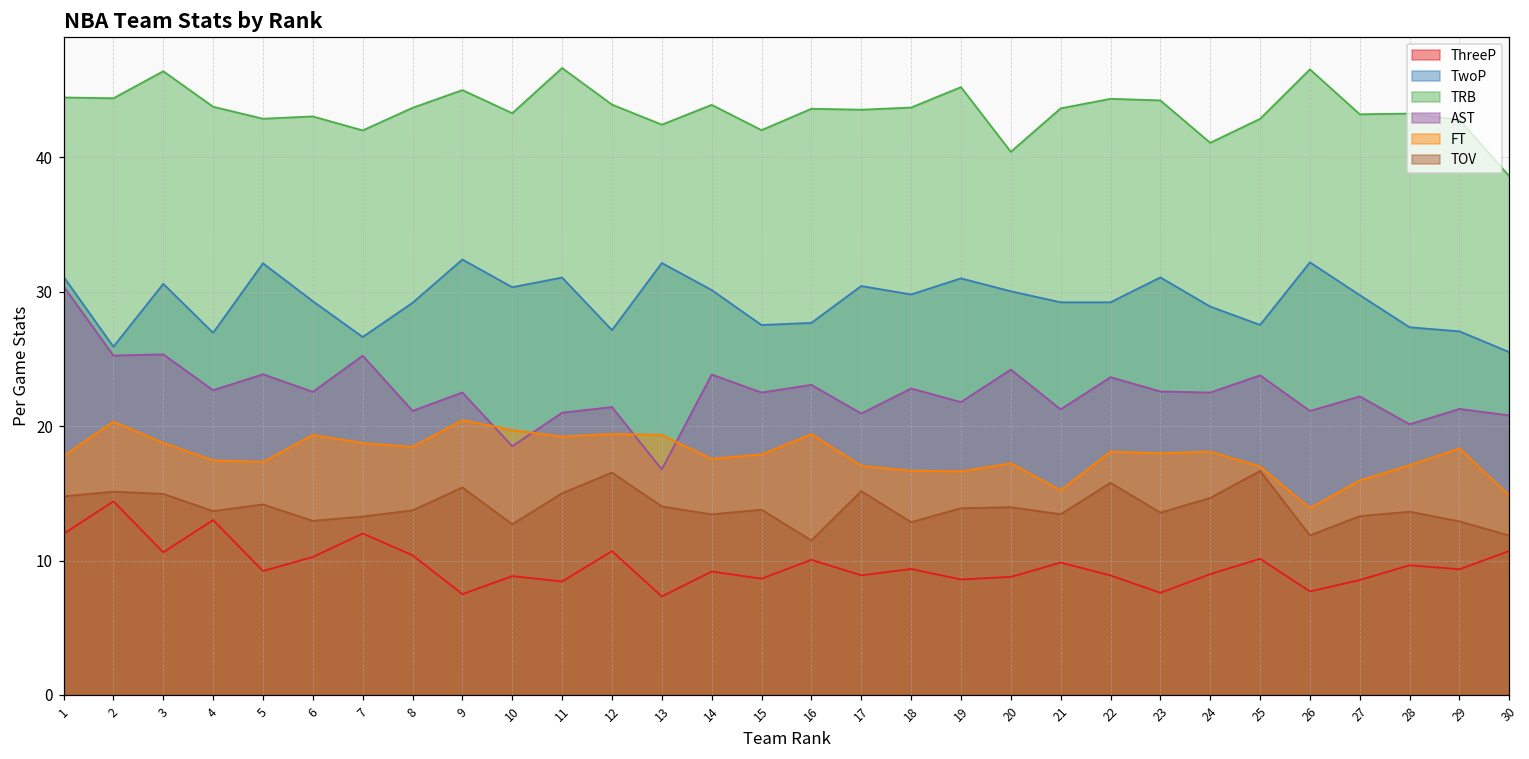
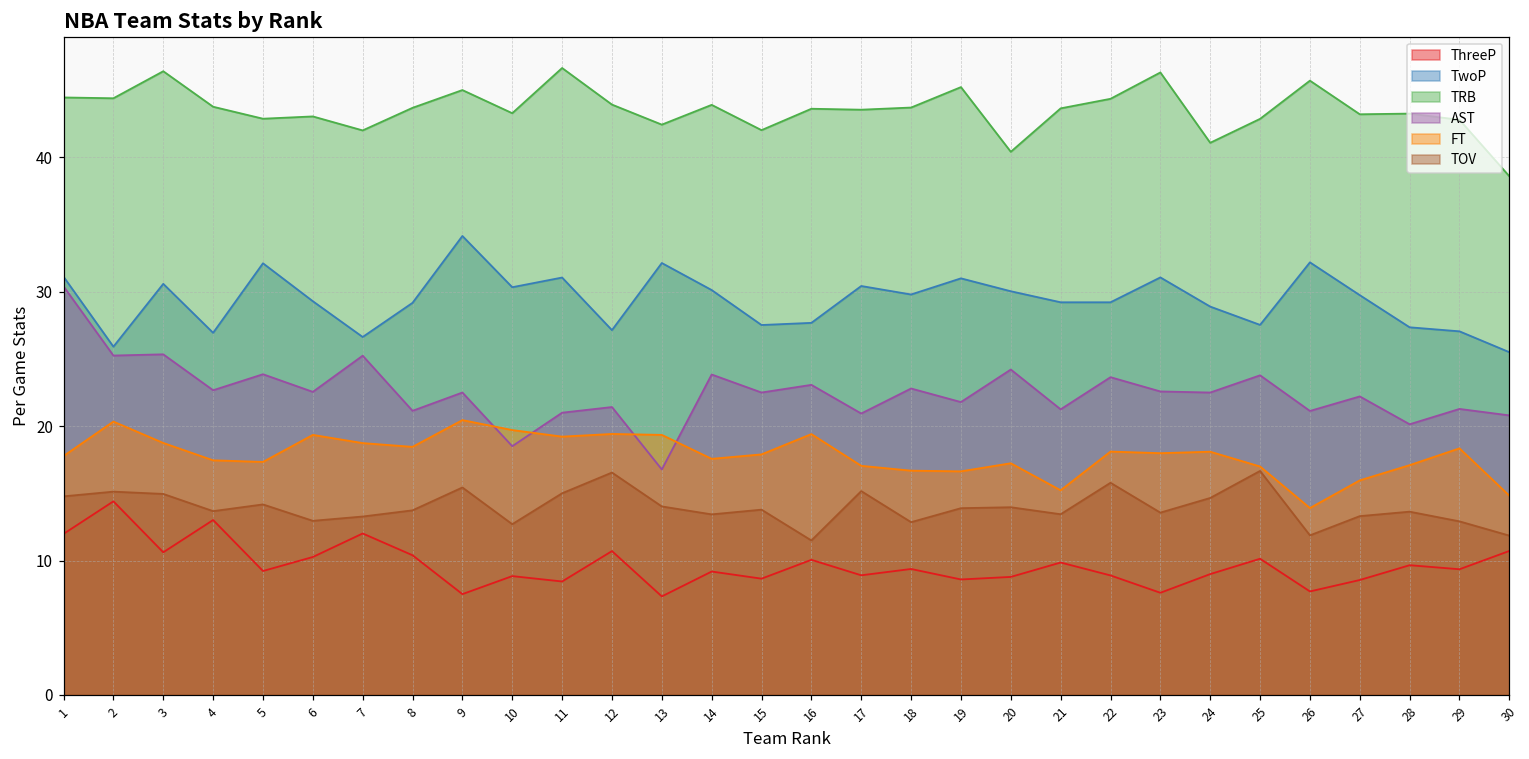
TwoP, 9: 32.4 -> 34.1
TRB, 23: 44.2 -> 46.3
TRB, 26: 46.5 -> 45.7
